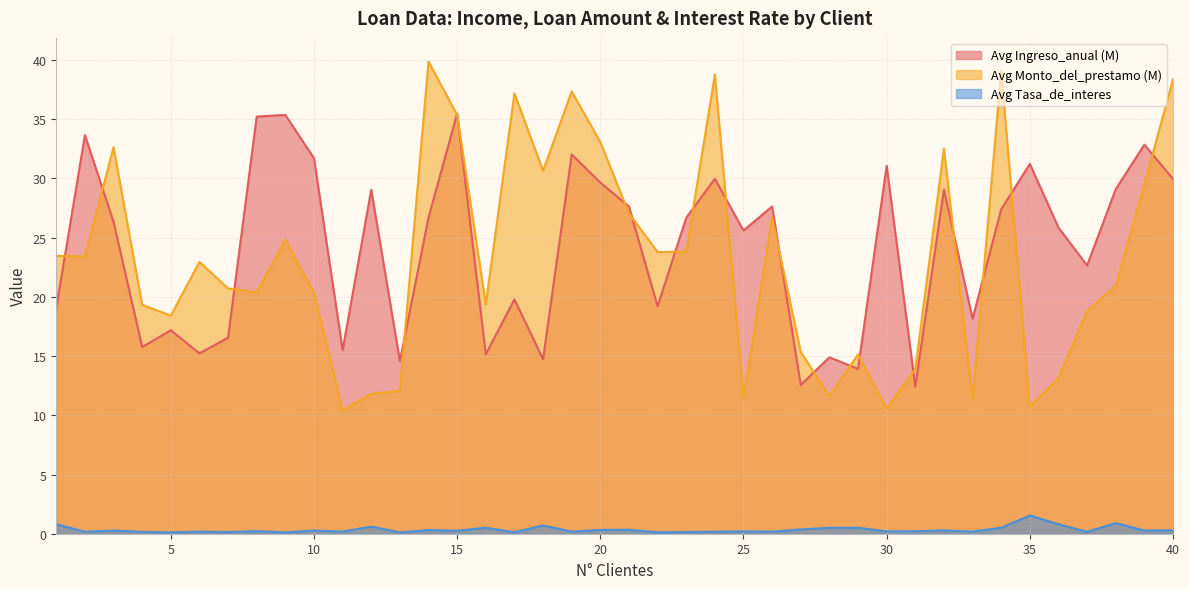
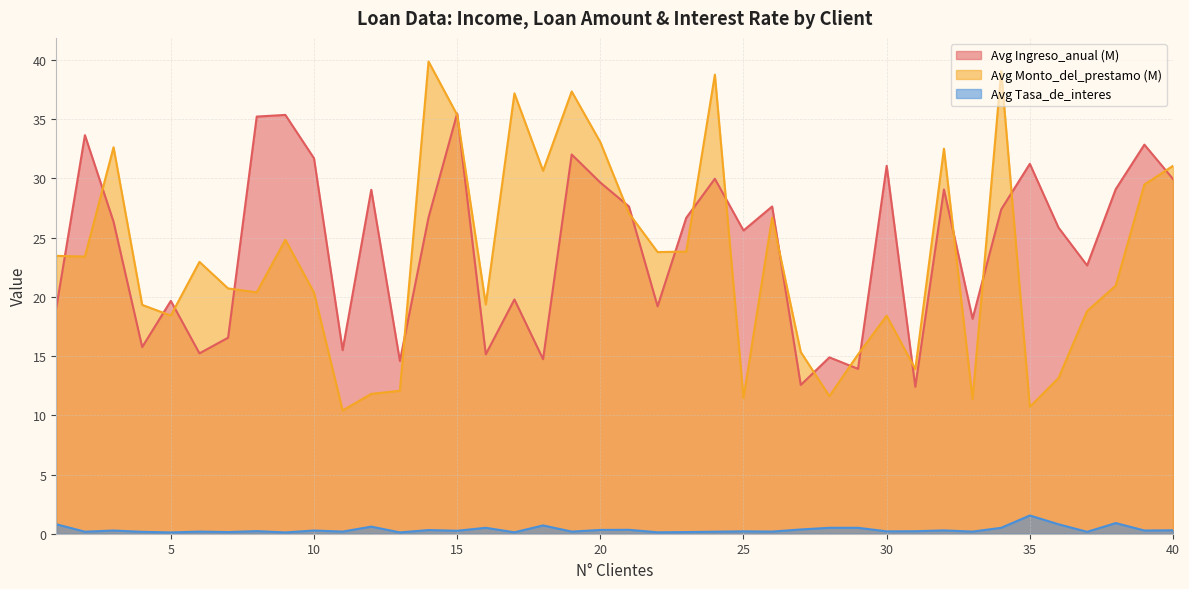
Avg Ingreso_anual (M), 5: 17.2 -> 19.7
Avg Monto_del_prestamo (M), 30: 10.6 -> 18.4
Avg Monto_del_prestamo (M), 40: 38.4 -> 31.1
